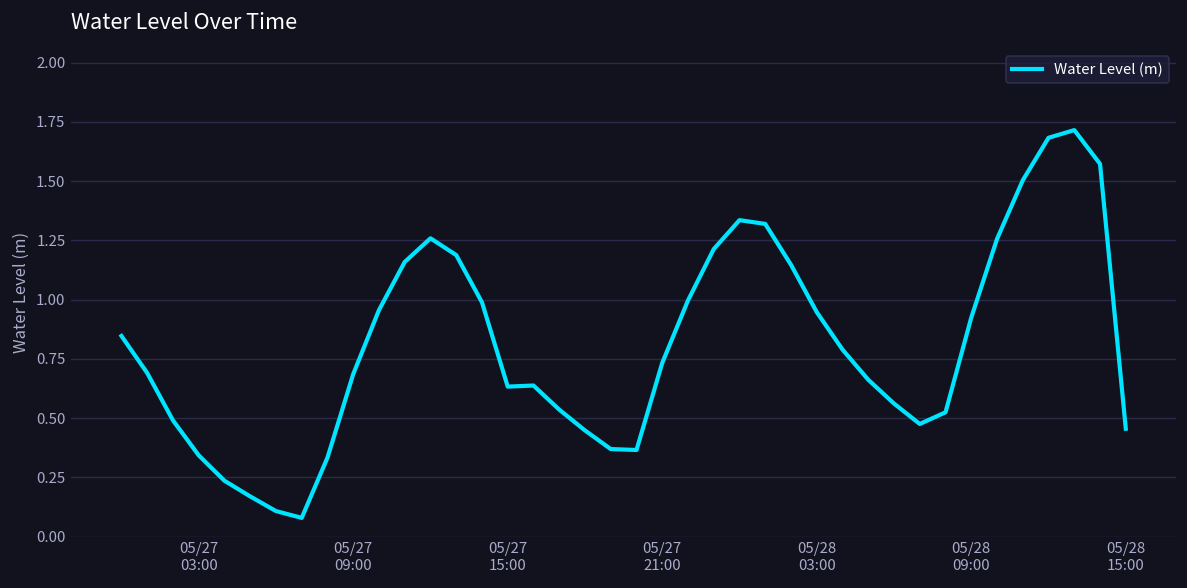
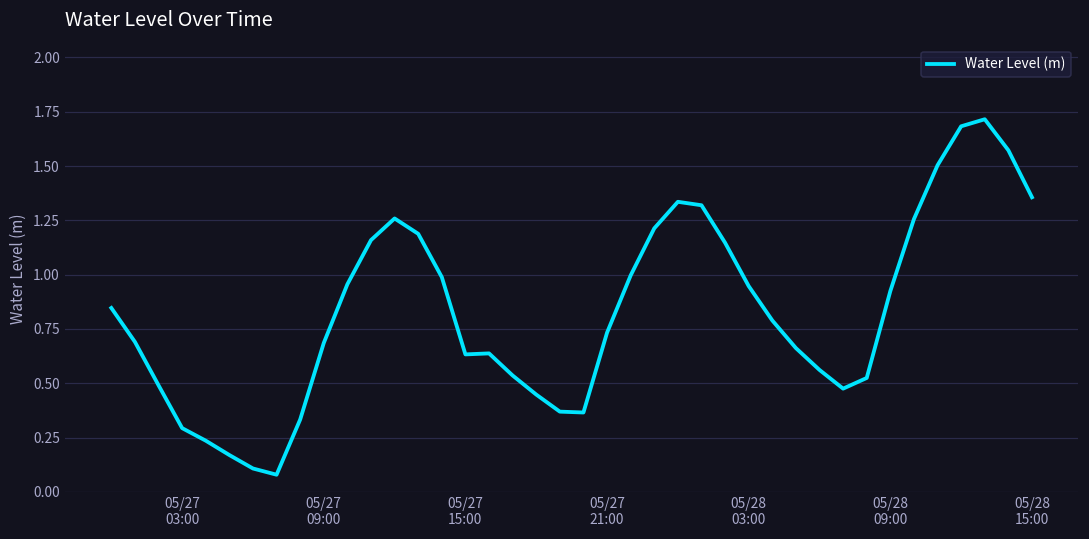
05/27 03:00: 0.34 -> 0.29
05/28 15:00: 0.46 -> 1.36
